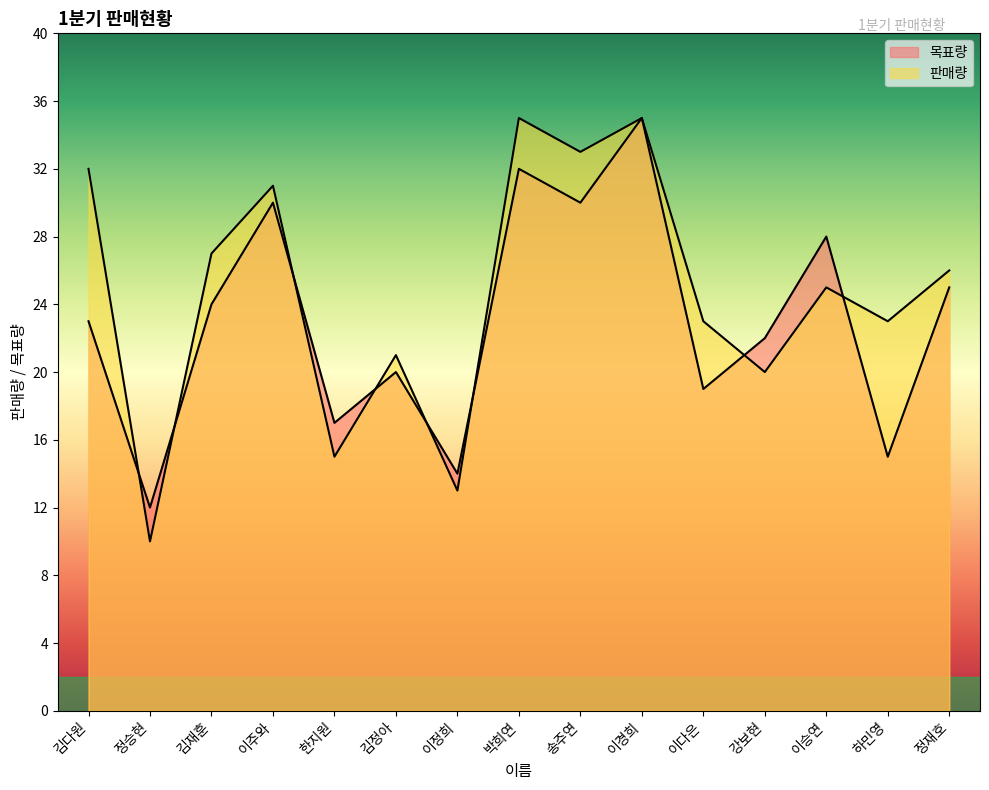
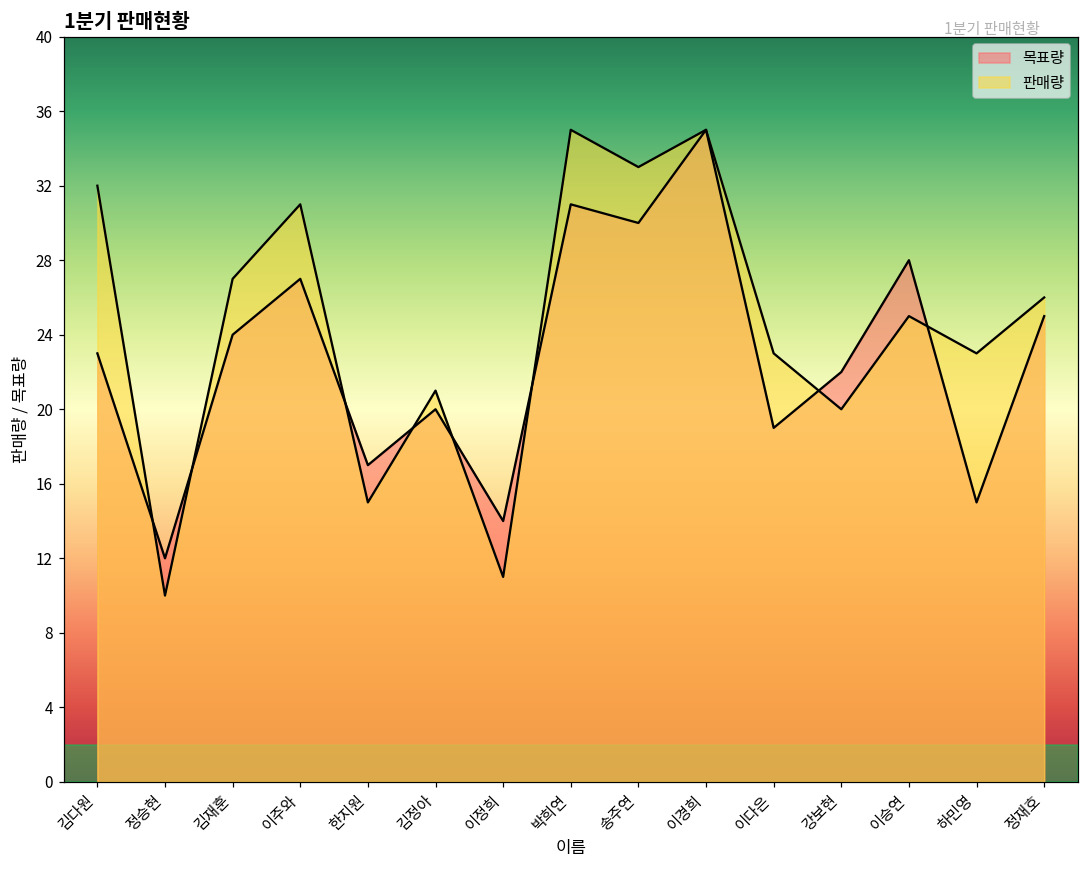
목표량, 이주와: 30 -> 27
판매량, 이정희: 13 -> 11
목표량, 박희연: 32 -> 31
